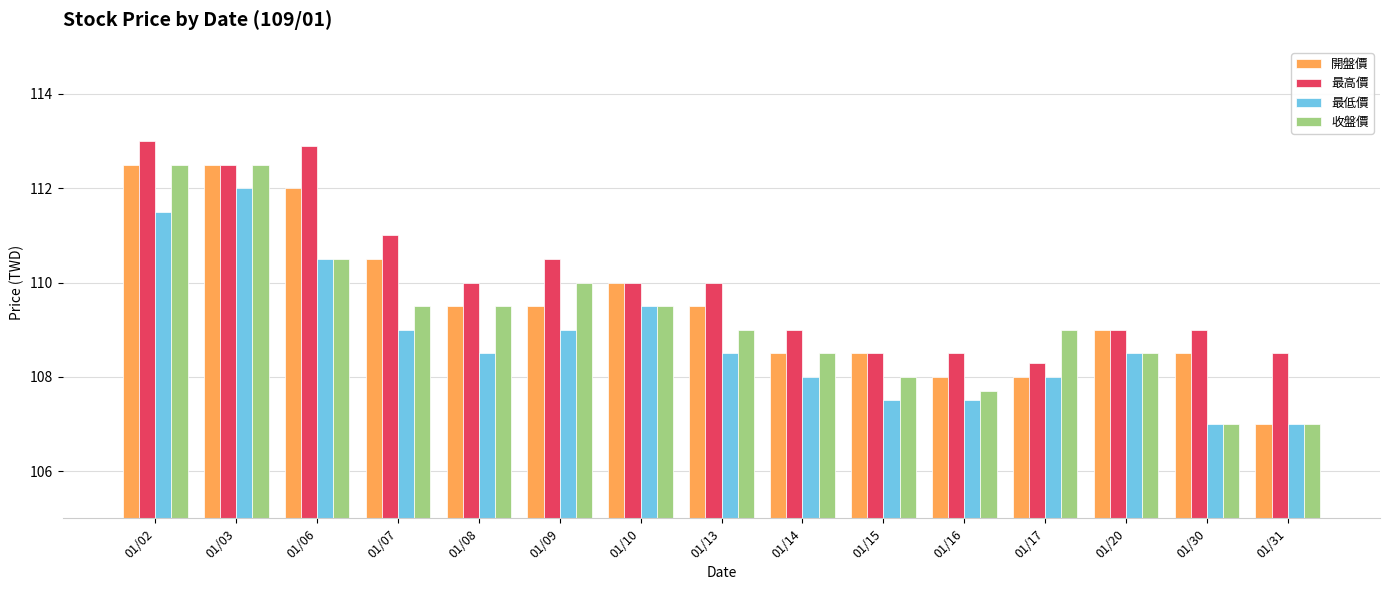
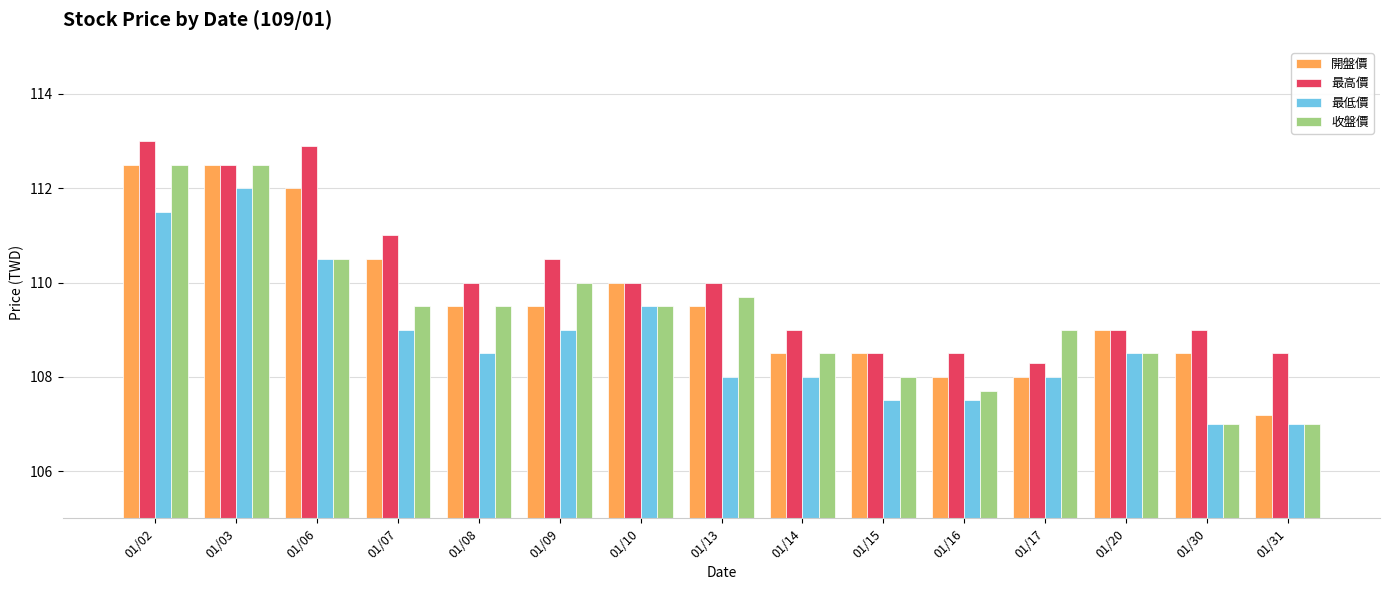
最低價, 01/13: 108.5 -> 108.0
收盤價, 01/13: 109.0 -> 109.7
開盤價, 01/31: 107.0 -> 107.2
